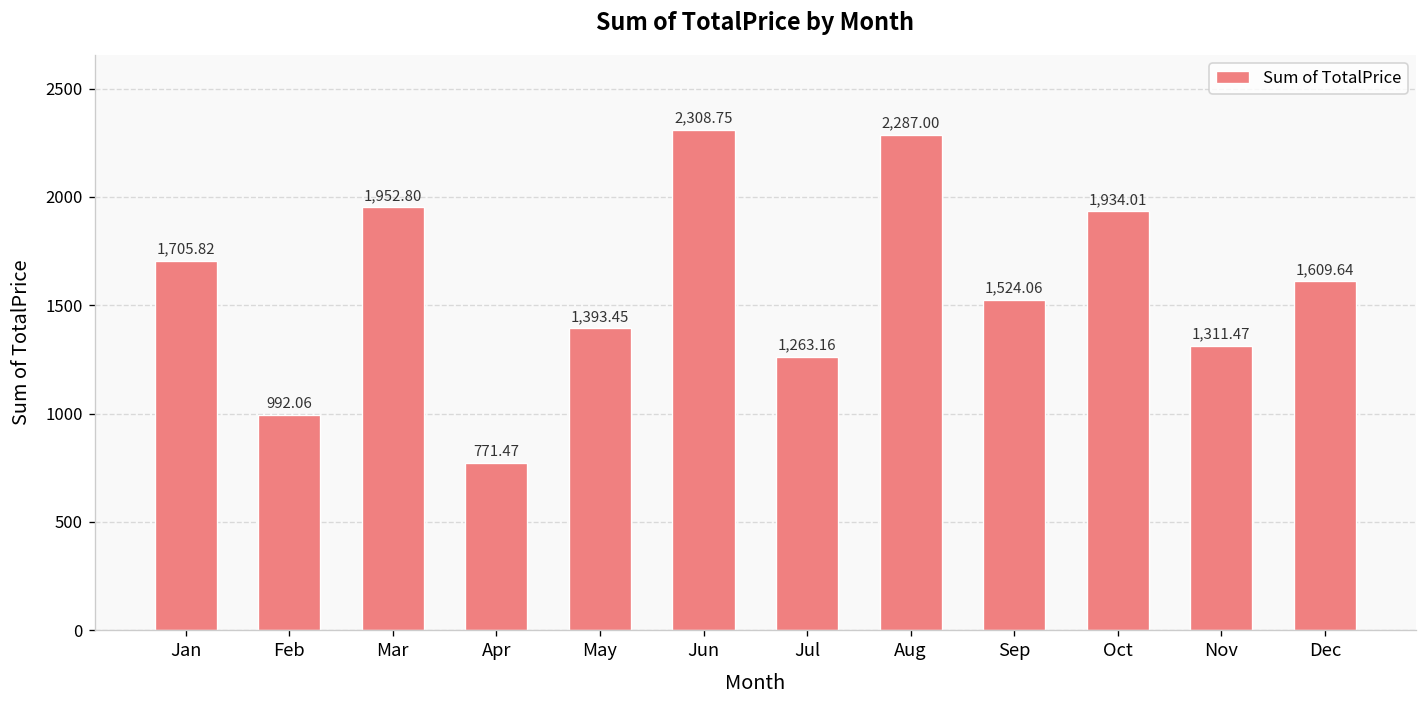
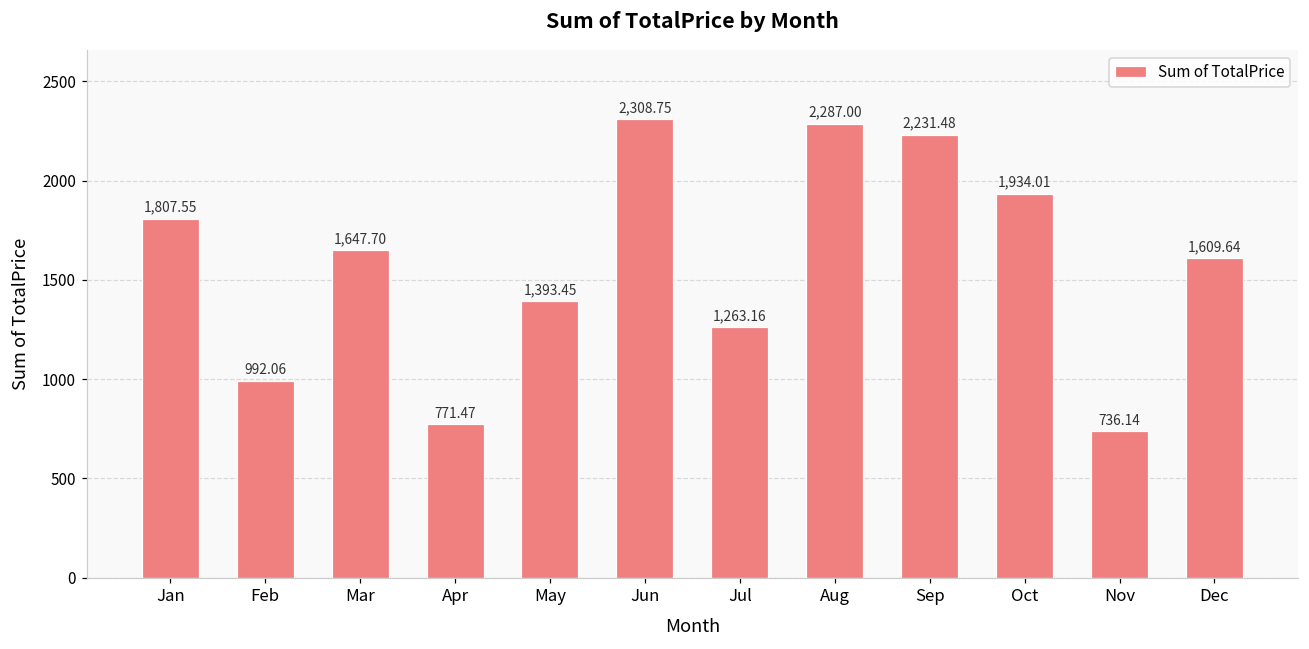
Jan: 1,705.82 -> 1,807.55
Mar: 1,952.80 -> 1,647.70
Sep: 1,524.06 -> 2,231.48
Nov: 1,311.47 -> 736.14
